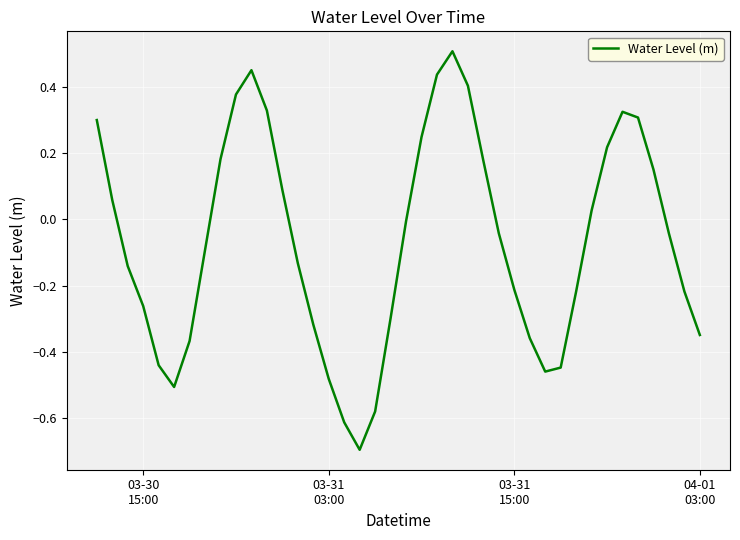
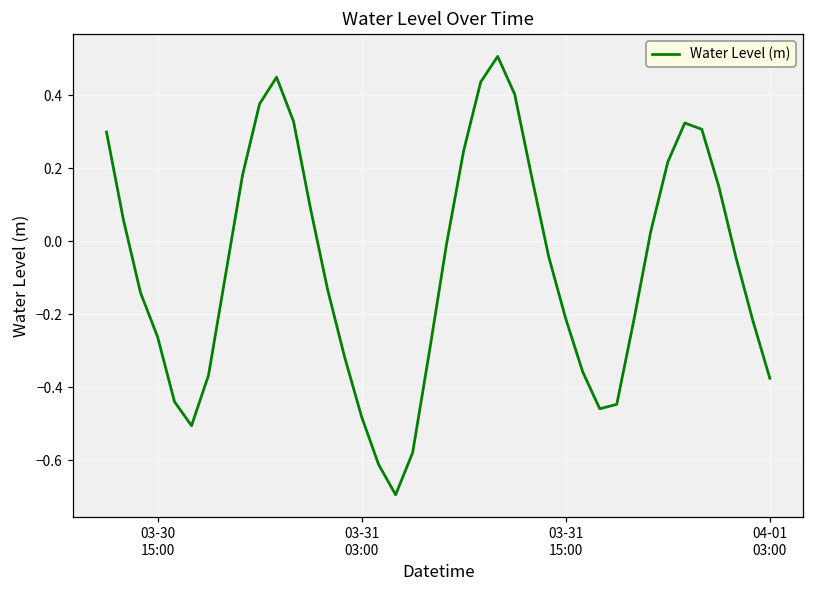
04-01 03:00: -0.35 -> -0.38
